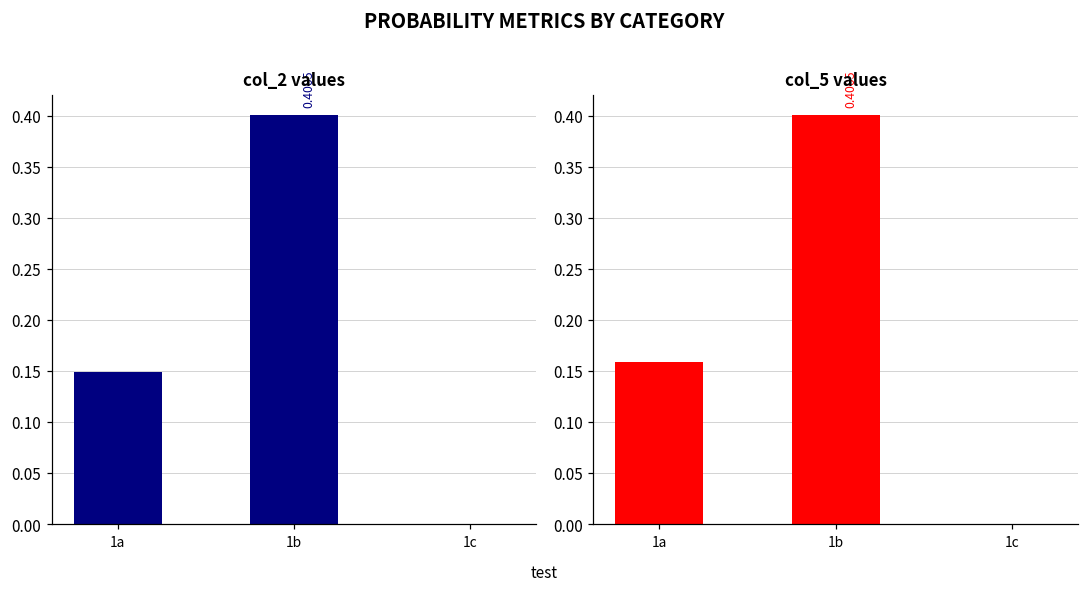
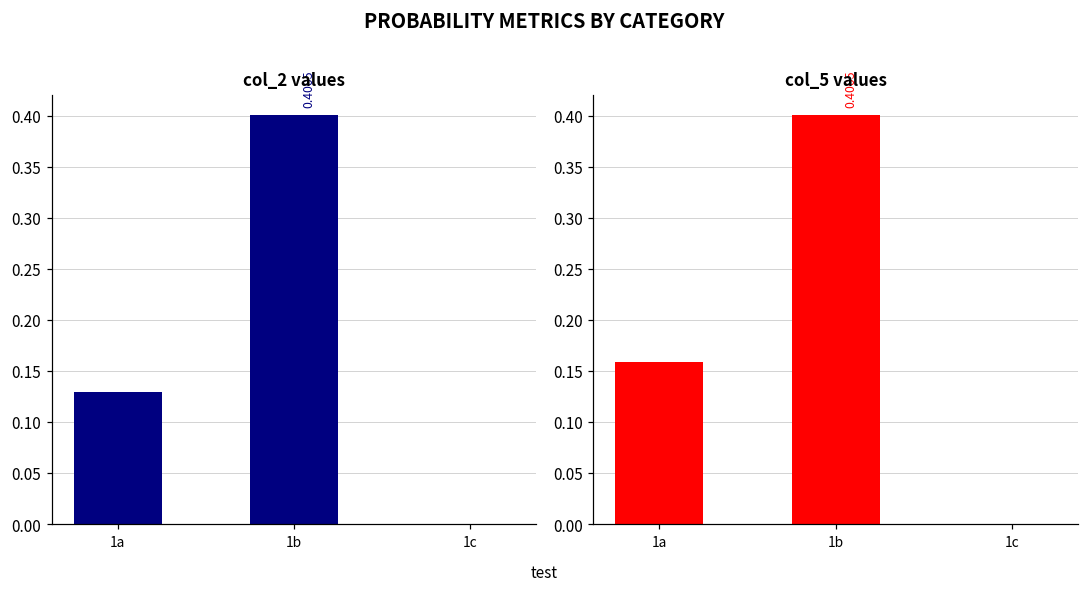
col_2 values, 1a: 0.15 -> 0.13
